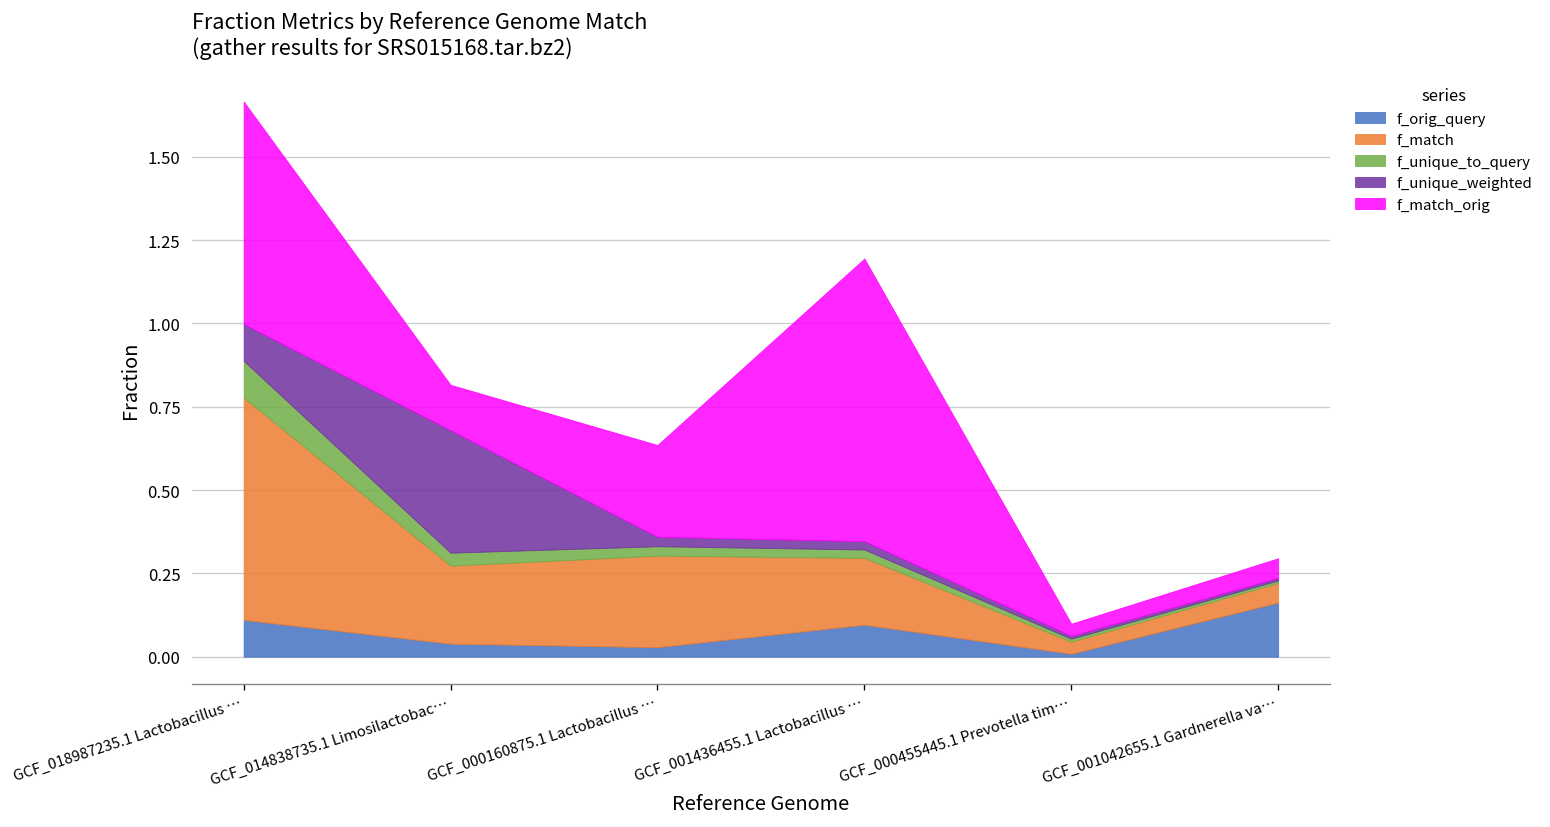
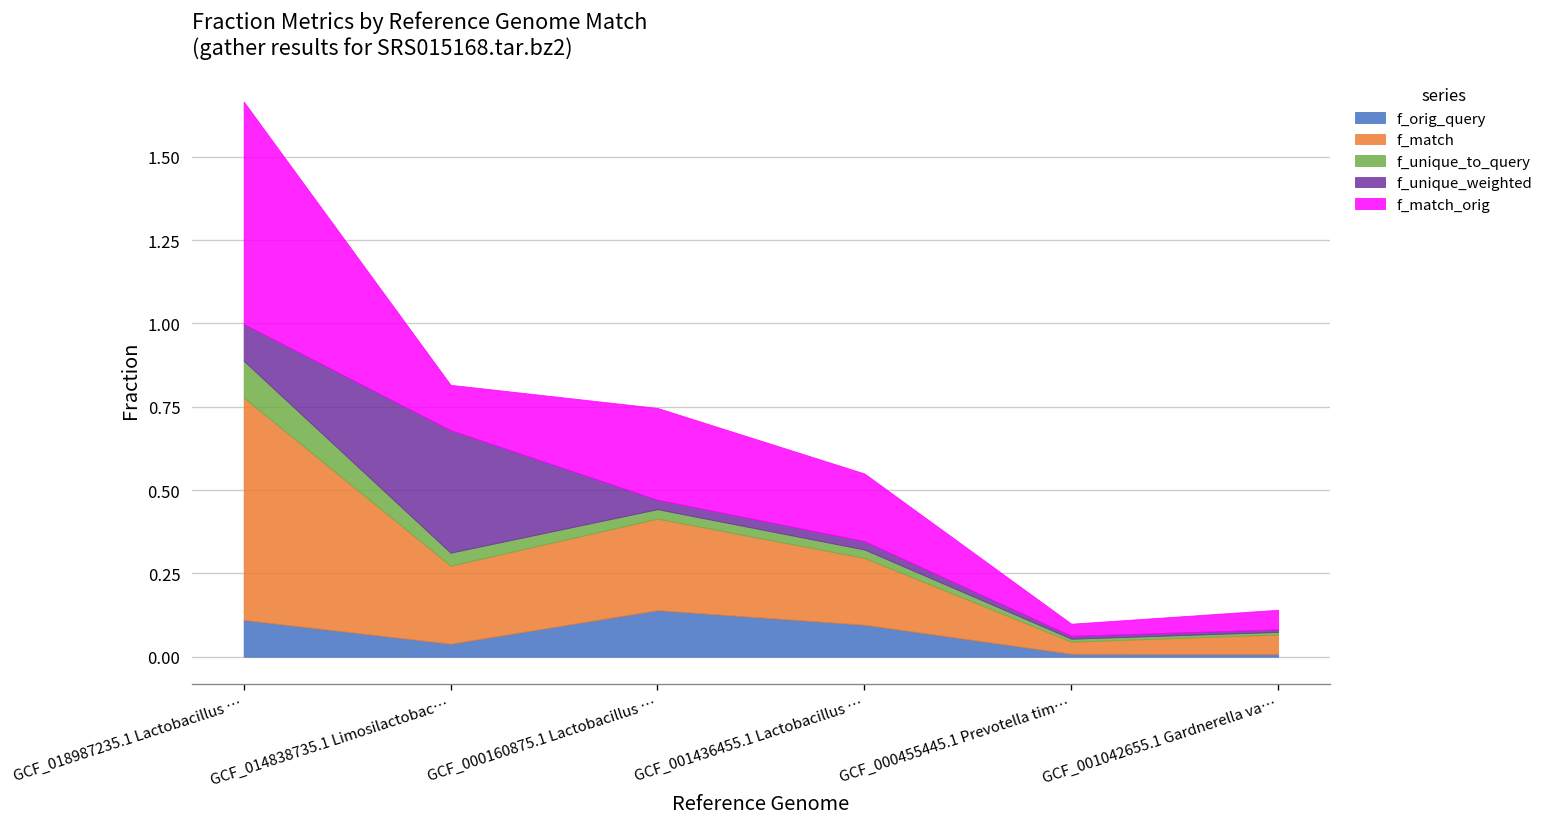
f_orig_query, GCF_000160875.1 Lactobacillus …: 0.03 -> 0.14
f_match_orig, GCF_001436455.1 Lactobacillus …: 0.85 -> 0.20
f_orig_query, GCF_001042655.1 Gardnerella va…: 0.16 -> 0.01
